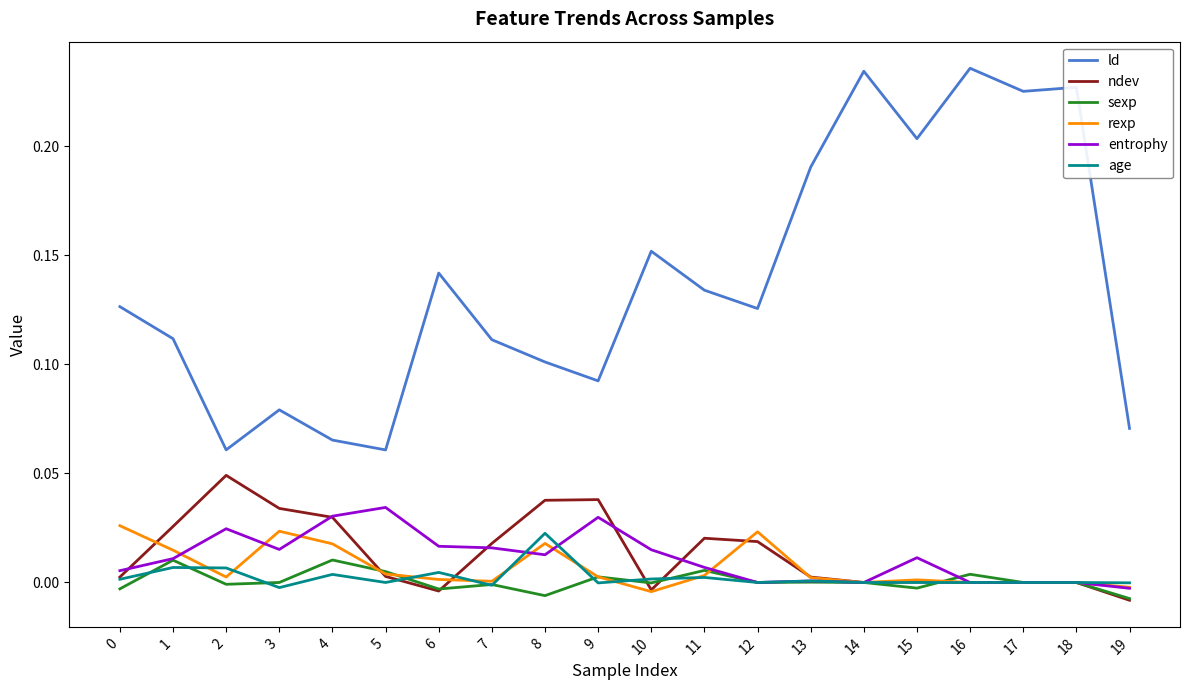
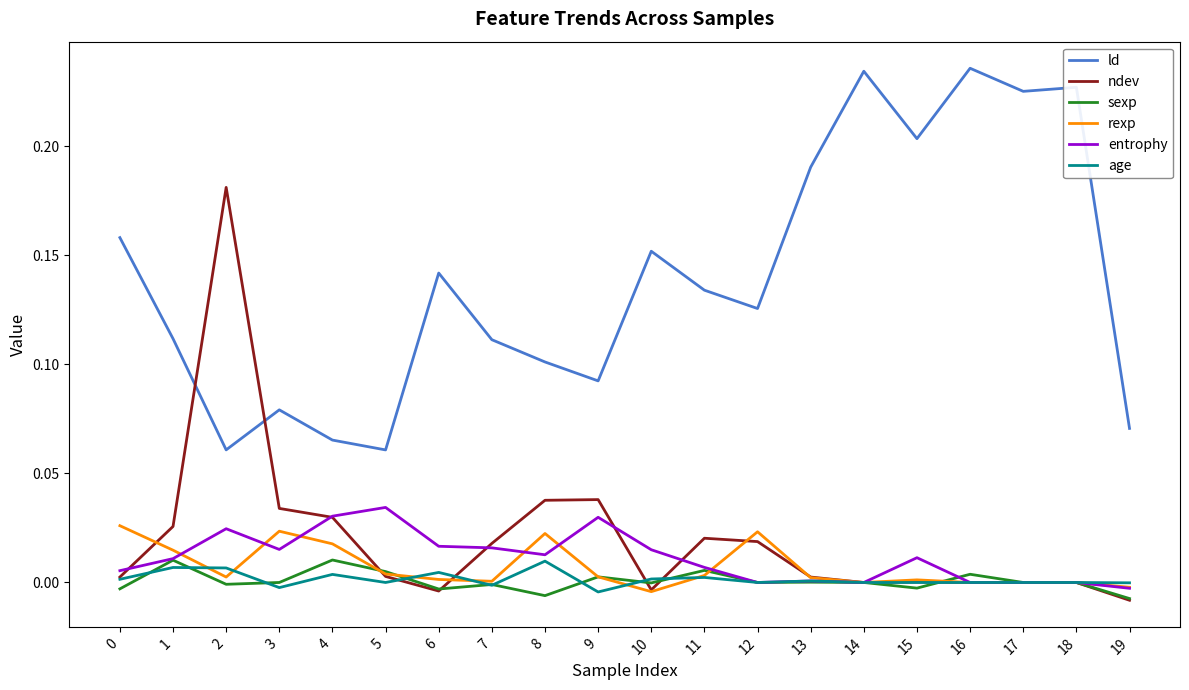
ld, 0: 0.126 -> 0.158
ndev, 2: 0.049 -> 0.181
rexp, 8: 0.018 -> 0.022
age, 8: 0.023 -> 0.010
age, 9: 0.000 -> -0.004
